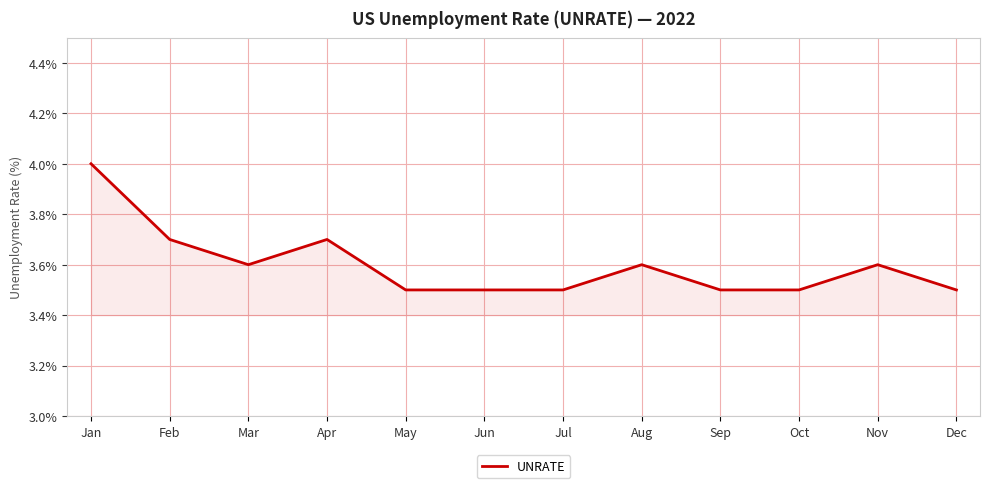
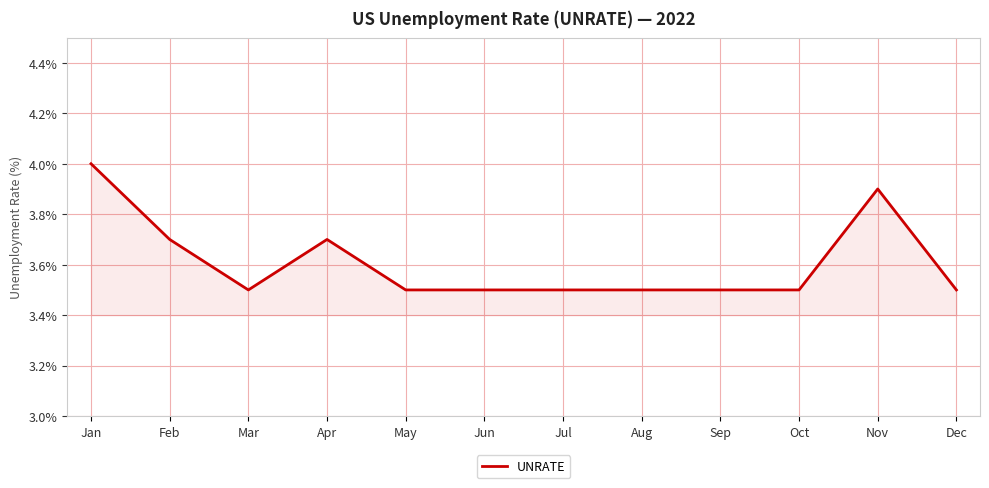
Mar: 3.6% -> 3.5%
Aug: 3.6% -> 3.5%
Nov: 3.6% -> 3.9%
